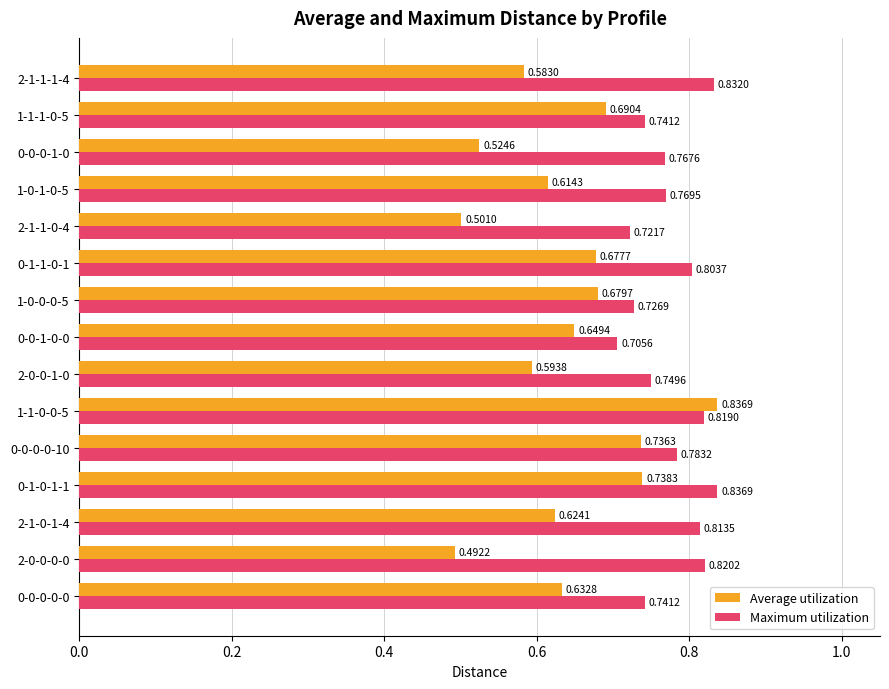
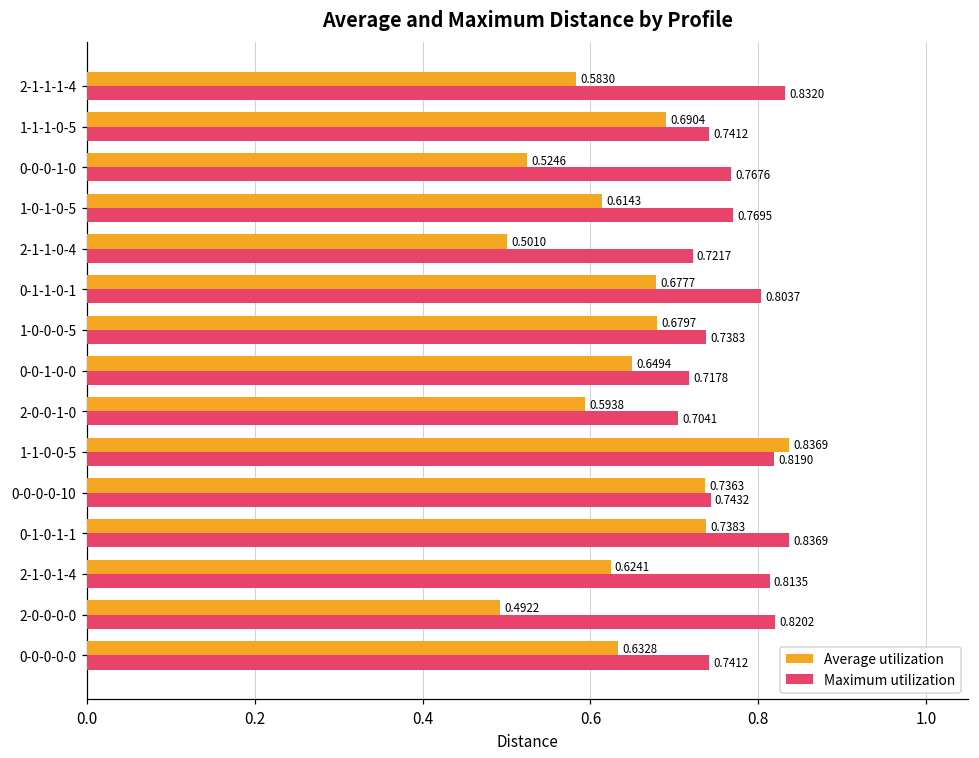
Maximum utilization, 1-0-0-0-5: 0.7269 -> 0.7383
Maximum utilization, 0-0-1-0-0: 0.7056 -> 0.7178
Maximum utilization, 2-0-0-1-0: 0.7496 -> 0.7041
Maximum utilization, 0-0-0-0-10: 0.7832 -> 0.7432
